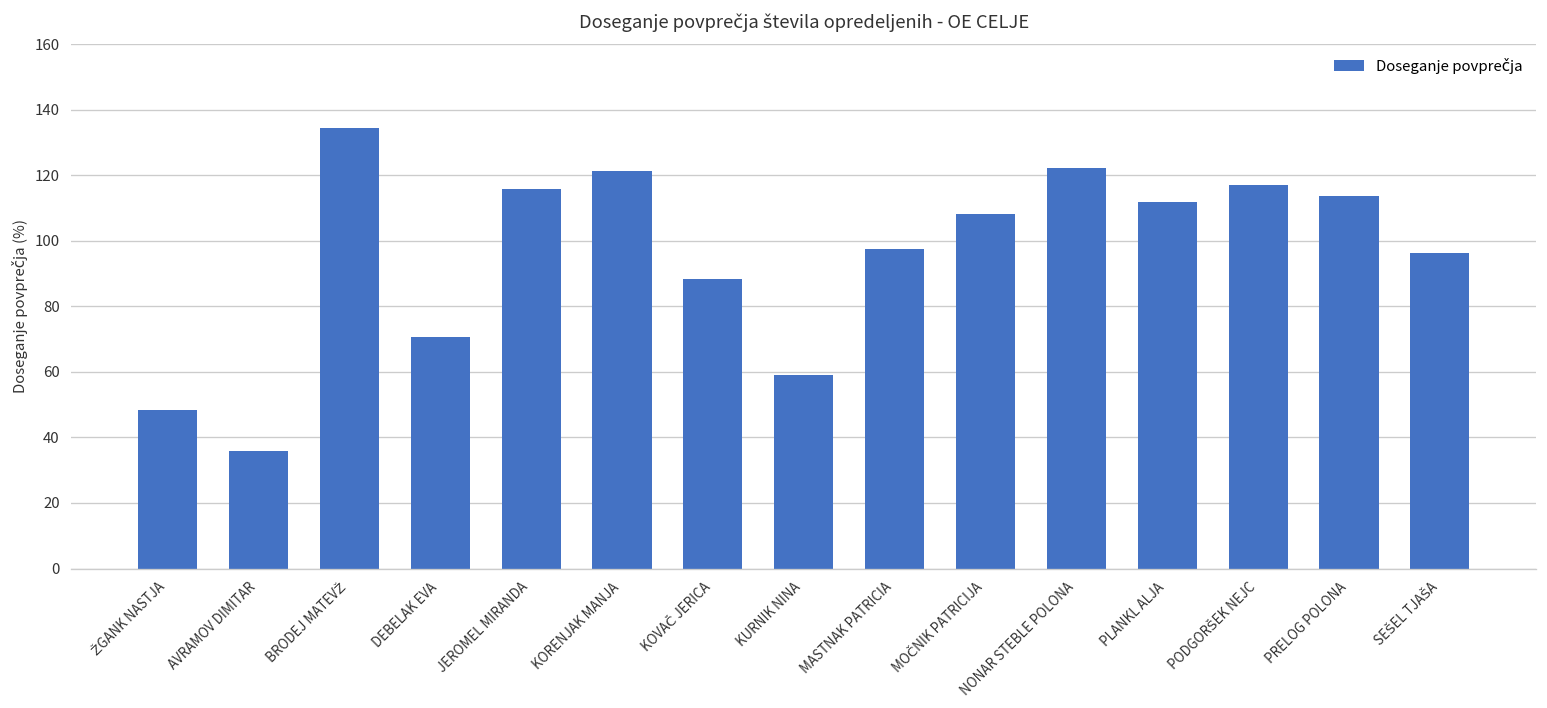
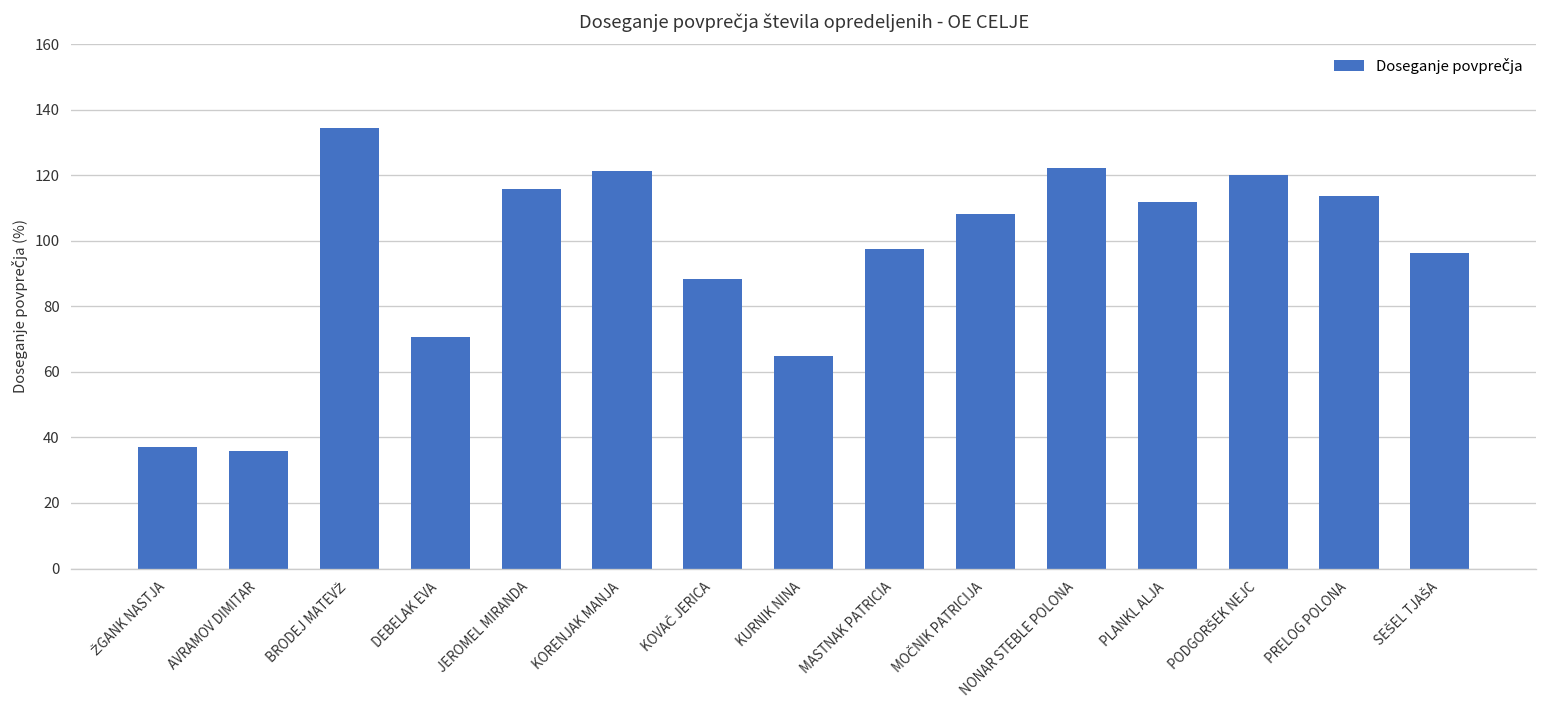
ŽGANK NASTJA: 48 -> 37
KURNIK NINA: 59 -> 65
PODGORŠEK NEJC: 117 -> 120
